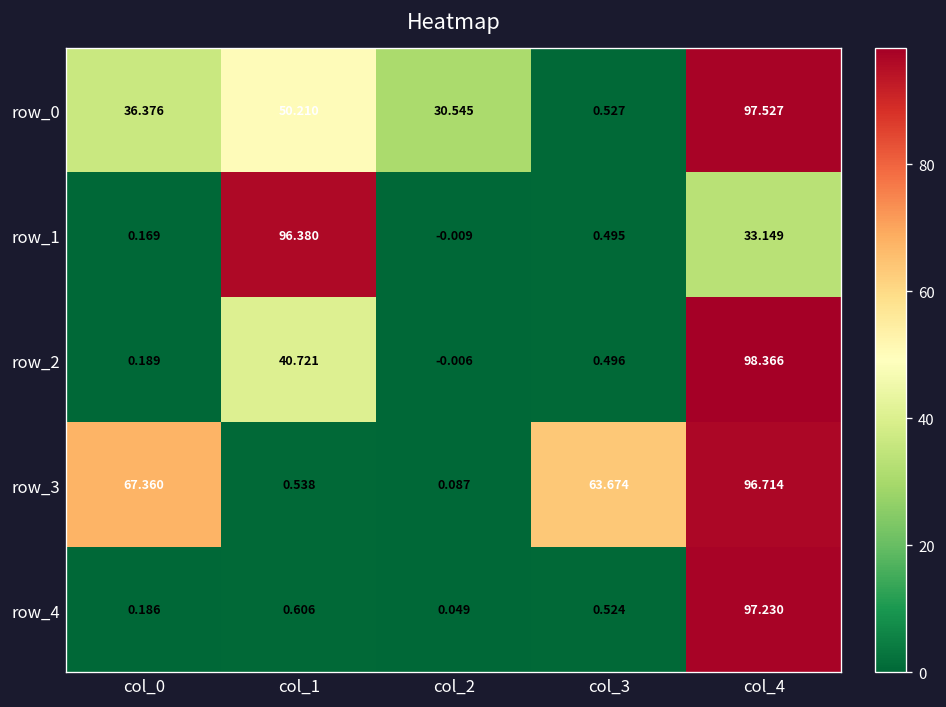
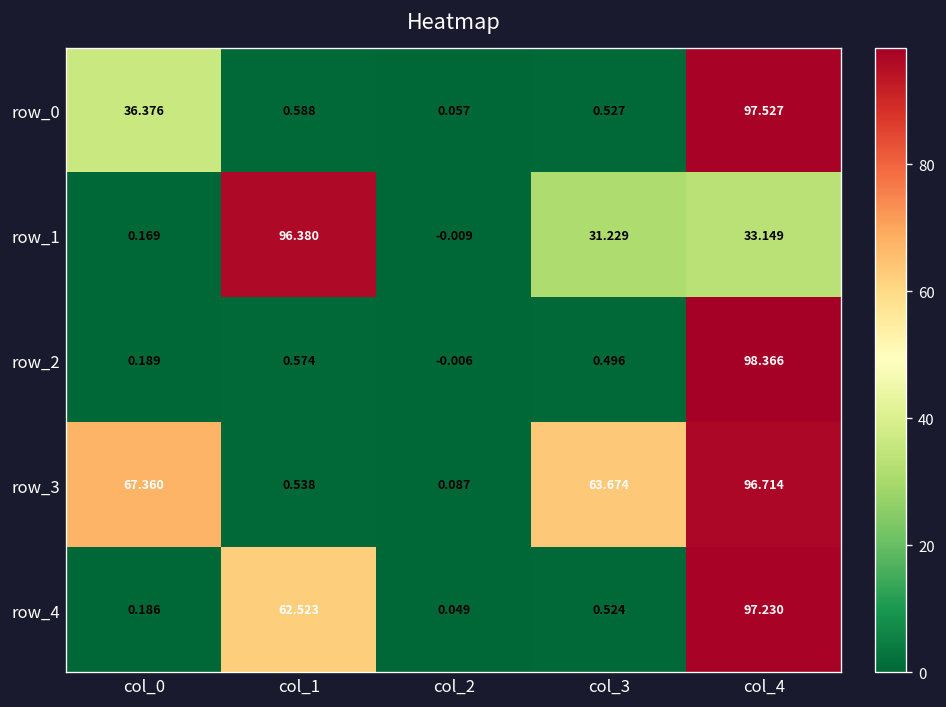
row_0, col_1: 50.210 -> 0.588
row_0, col_2: 30.545 -> 0.057
row_1, col_3: 0.495 -> 31.229
row_2, col_1: 40.721 -> 0.574
row_4, col_1: 0.606 -> 62.523
